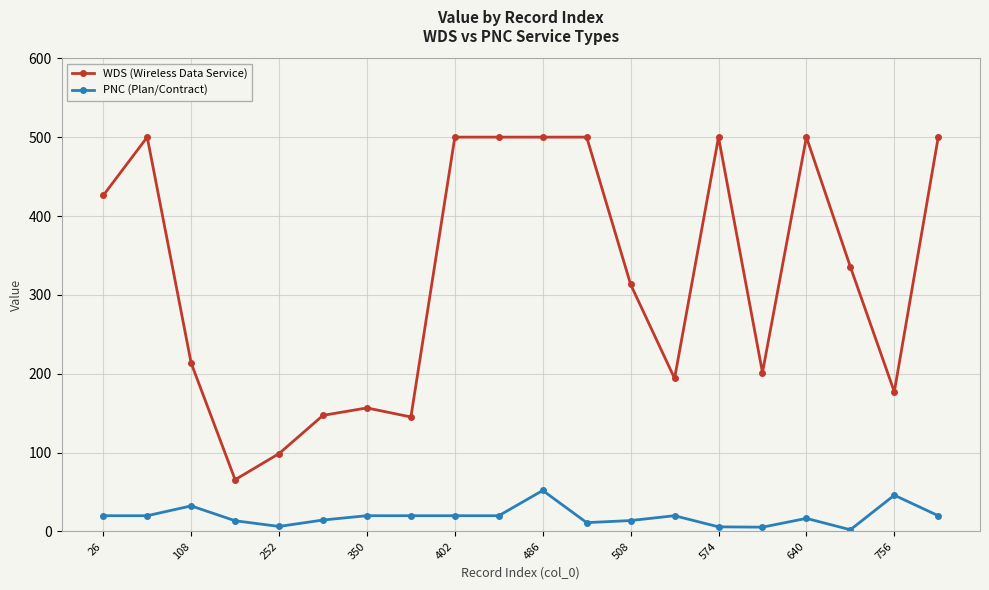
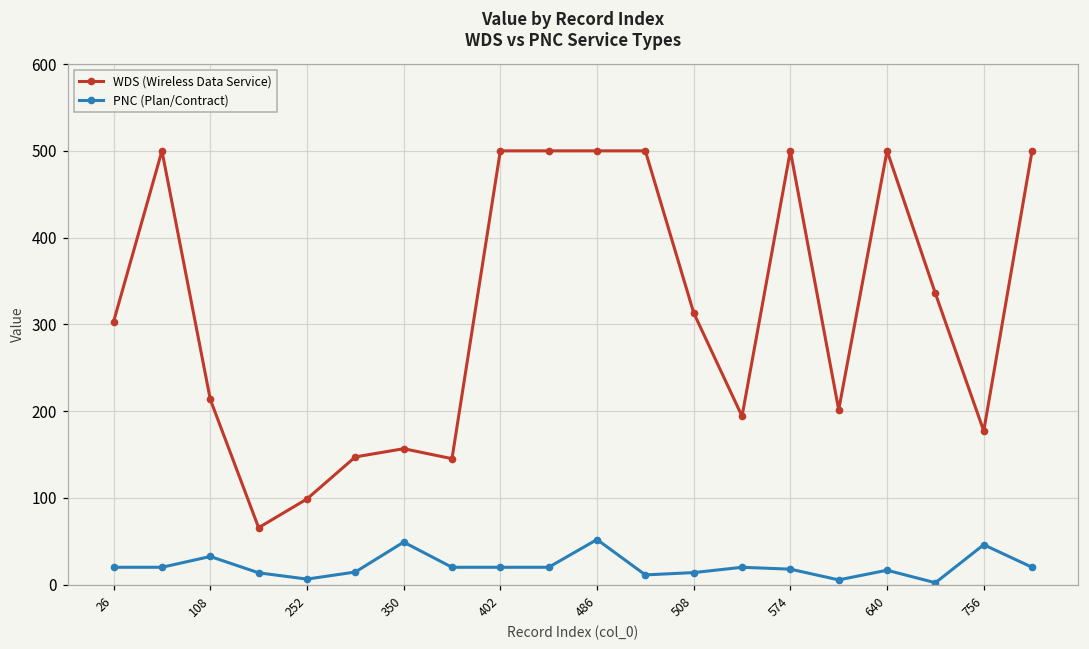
WDS (Wireless Data Service), 26: 430 -> 300
PNC (Plan/Contract), 350: 20 -> 50
PNC (Plan/Contract), 574: 10 -> 20
